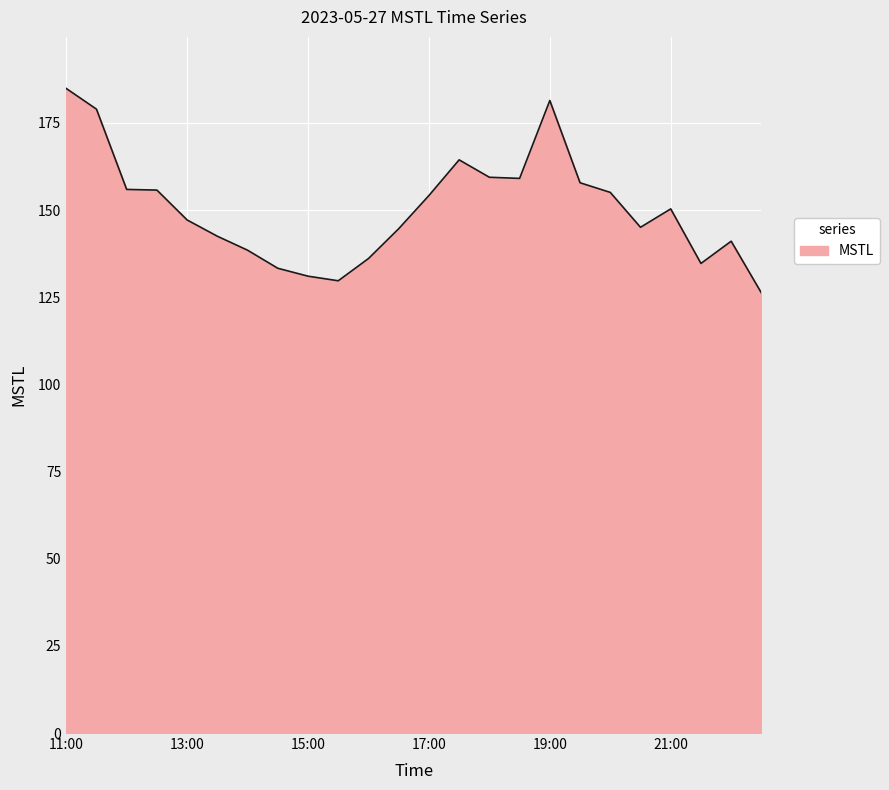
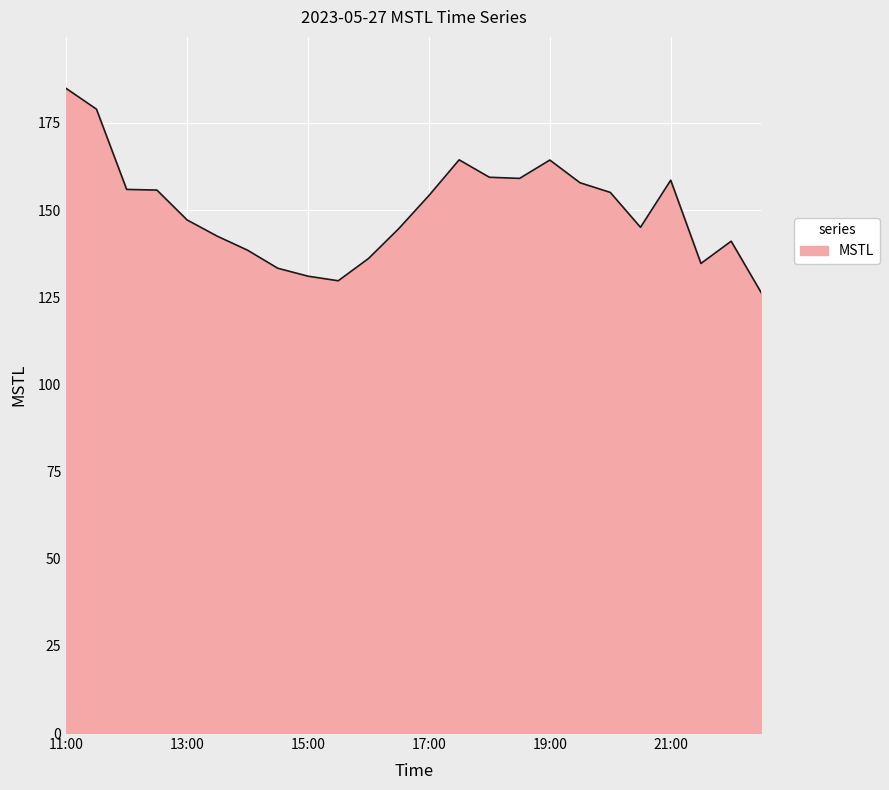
19:00: 181 -> 164
21:00: 150 -> 159
